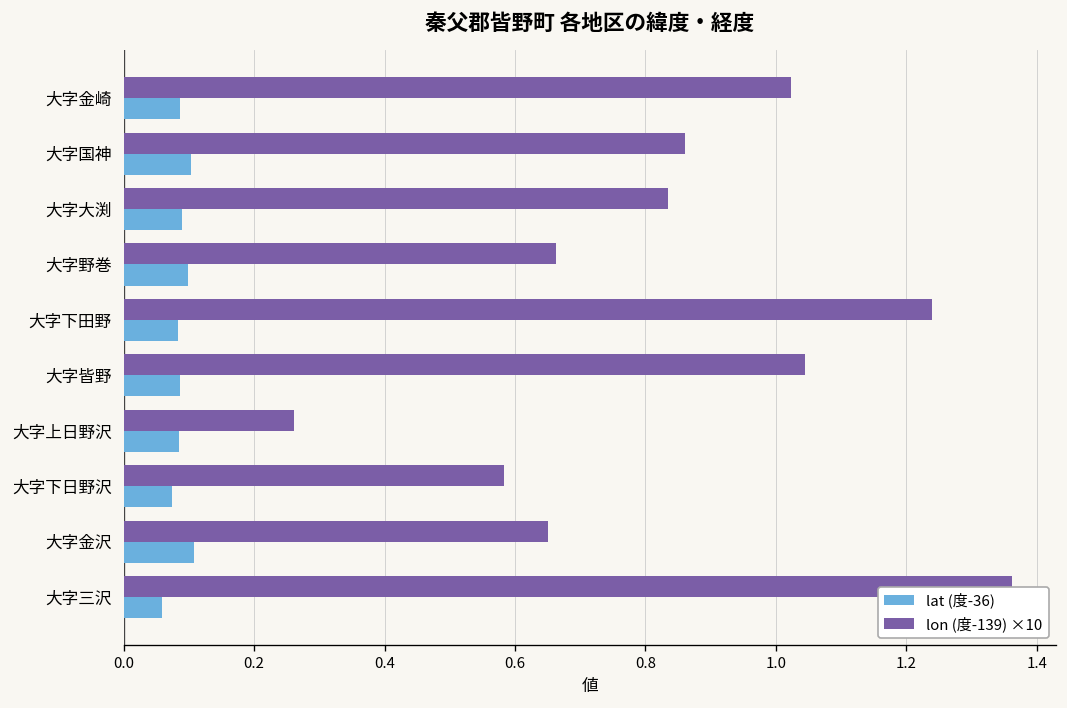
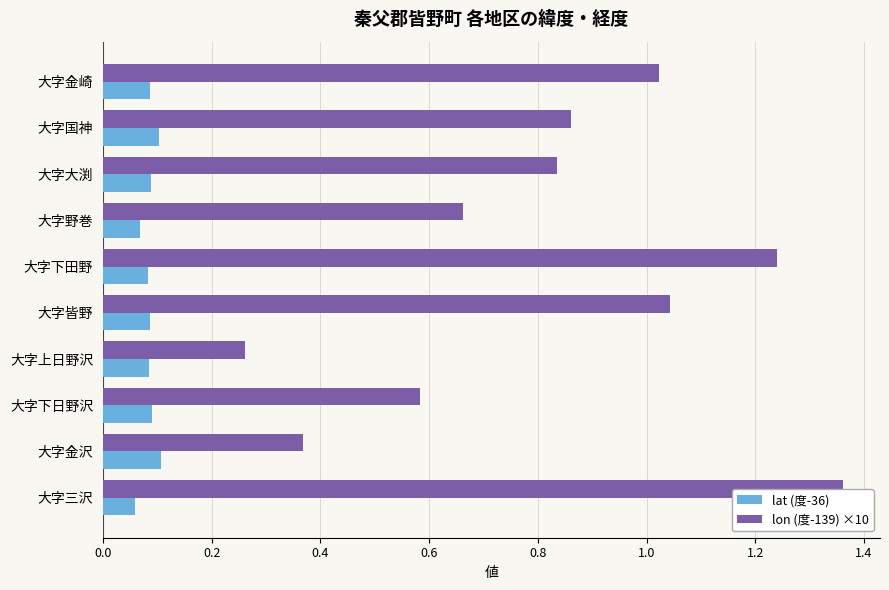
lat (度-36), 大字野巻: 0.10 -> 0.07
lat (度-36), 大字下日野沢: 0.07 -> 0.09
lon (度-139) ×10, 大字金沢: 0.65 -> 0.37
